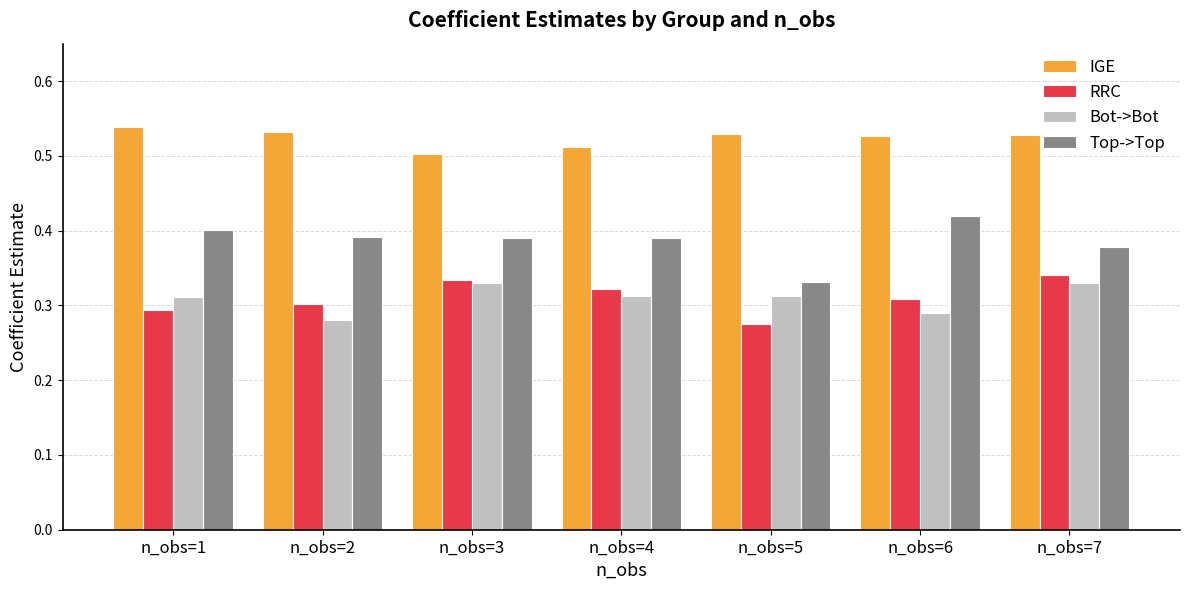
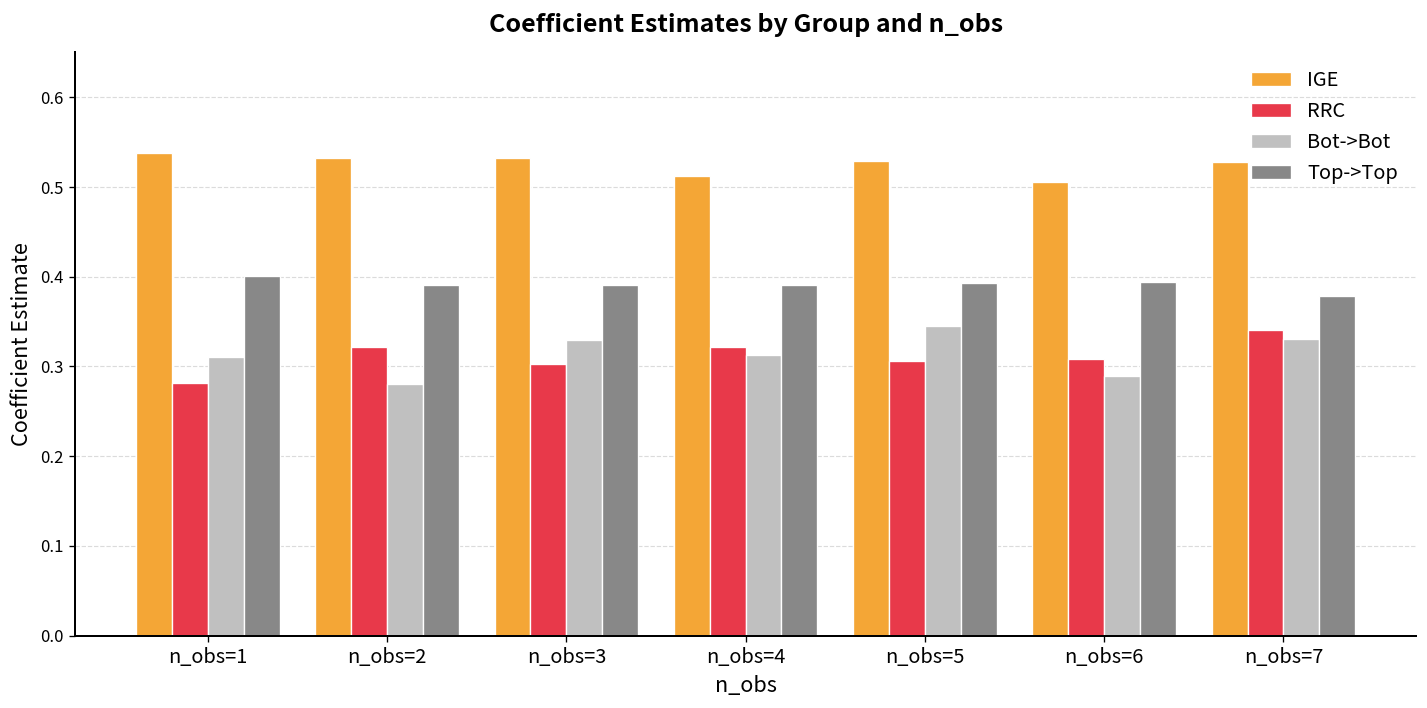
RRC, n_obs=1: 0.29 -> 0.28
RRC, n_obs=2: 0.30 -> 0.32
IGE, n_obs=3: 0.50 -> 0.53
RRC, n_obs=3: 0.33 -> 0.30
RRC, n_obs=5: 0.27 -> 0.31
Bot->Bot, n_obs=5: 0.31 -> 0.35
Top->Top, n_obs=5: 0.33 -> 0.39
IGE, n_obs=6: 0.53 -> 0.51
Top->Top, n_obs=6: 0.42 -> 0.39
